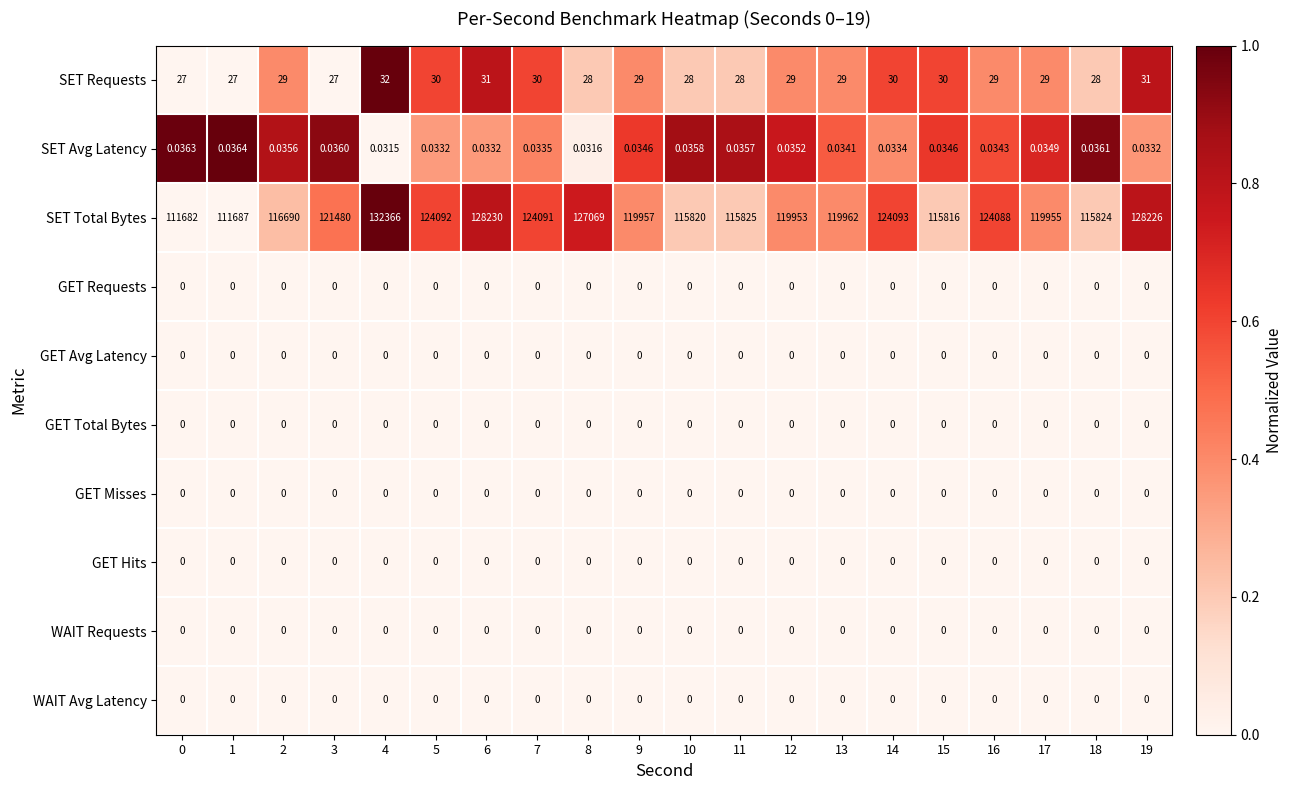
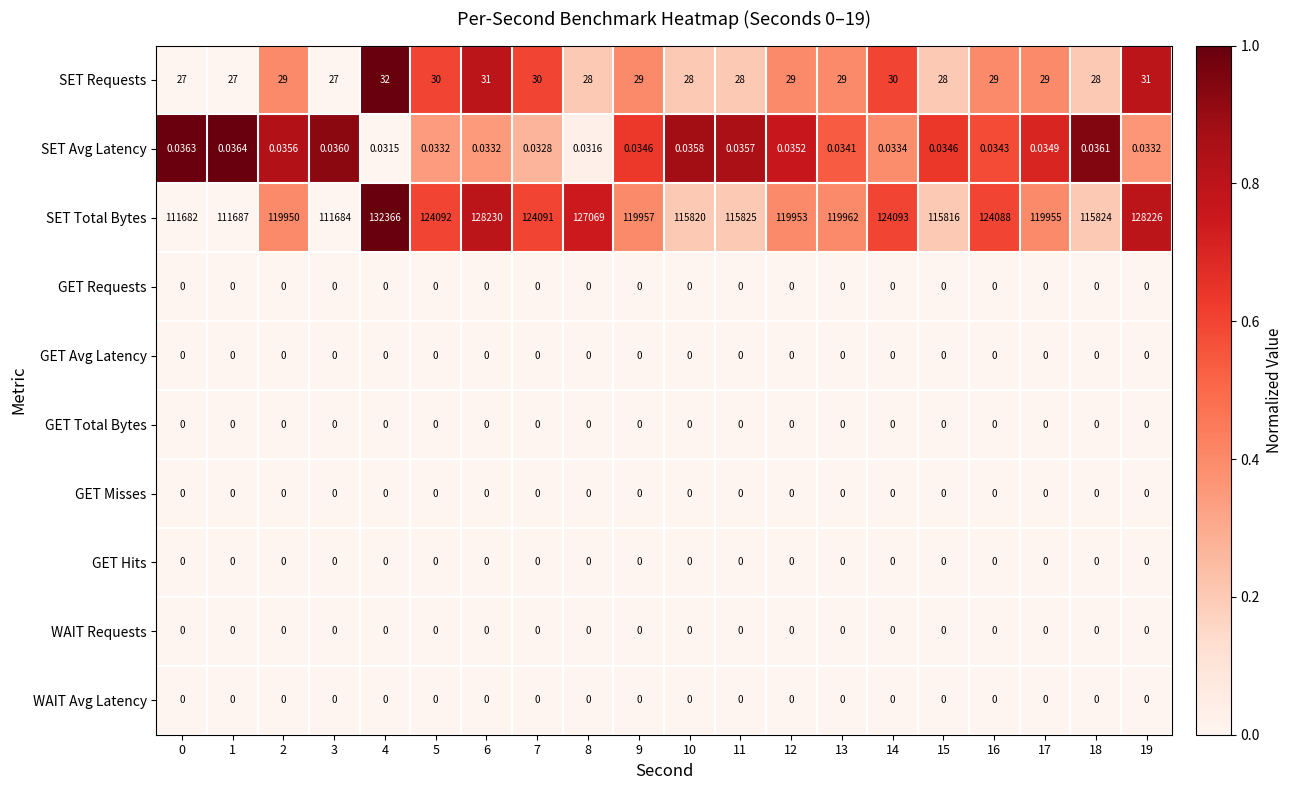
SET Requests, 15: 30 -> 28
SET Avg Latency, 7: 0.0335 -> 0.0328
SET Total Bytes, 2: 116690 -> 119950
SET Total Bytes, 3: 121480 -> 111684
